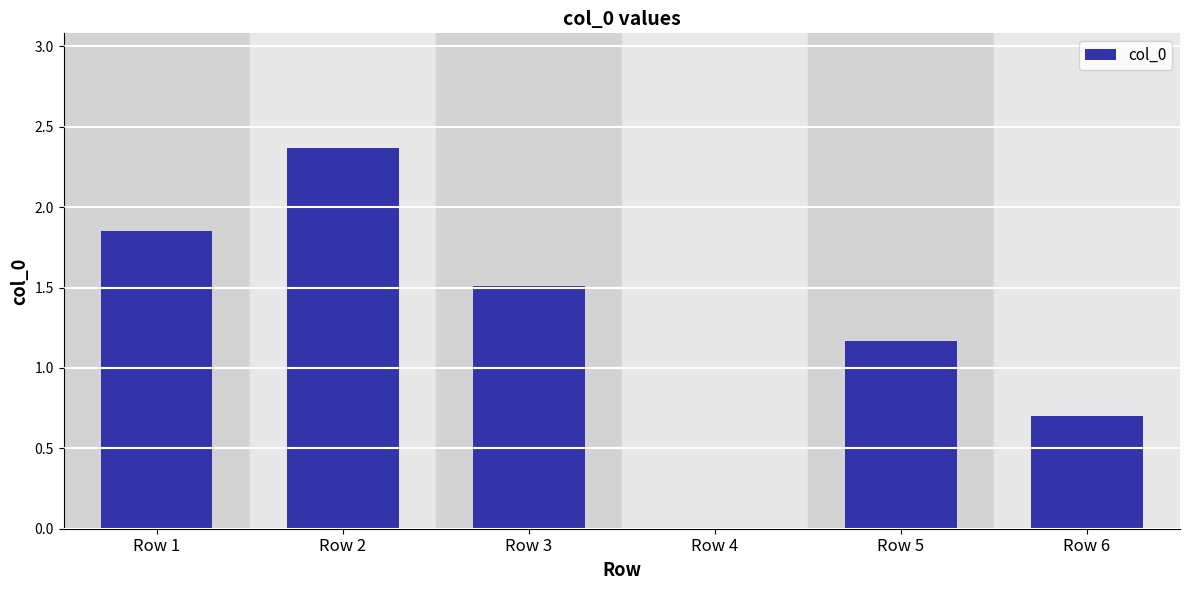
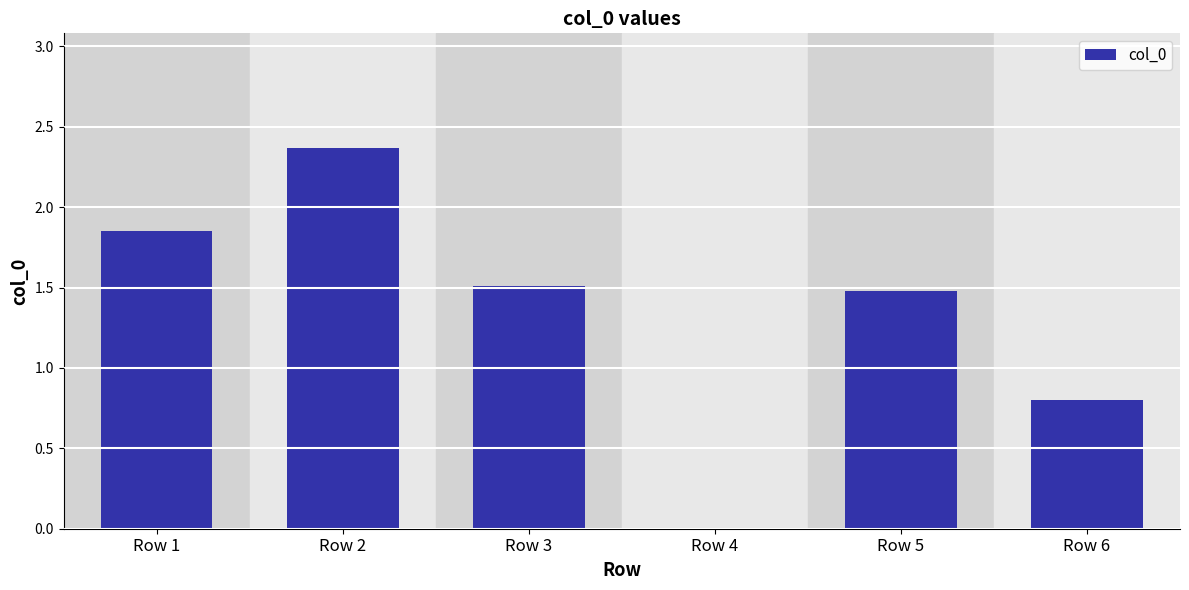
Row 5: 1.17 -> 1.48
Row 6: 0.70 -> 0.80
